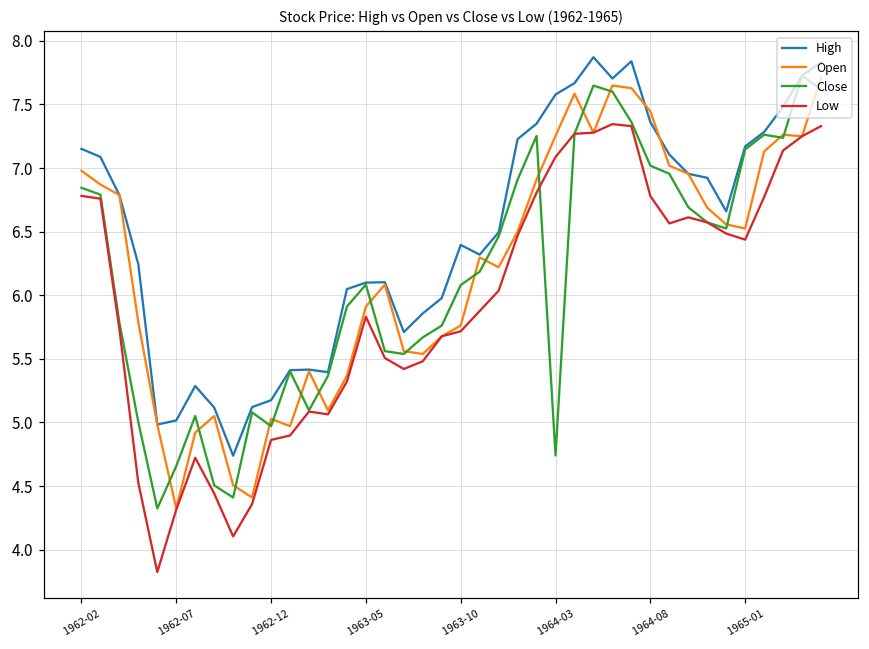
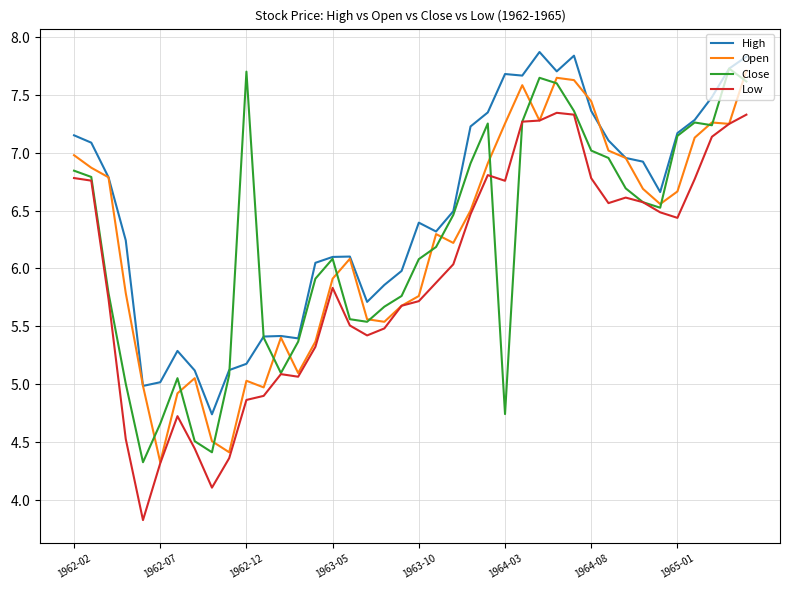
Close, 1962-12: 4.97 -> 7.70
High, 1964-03: 7.58 -> 7.68
Low, 1964-03: 7.09 -> 6.76
Open, 1965-01: 6.52 -> 6.67
